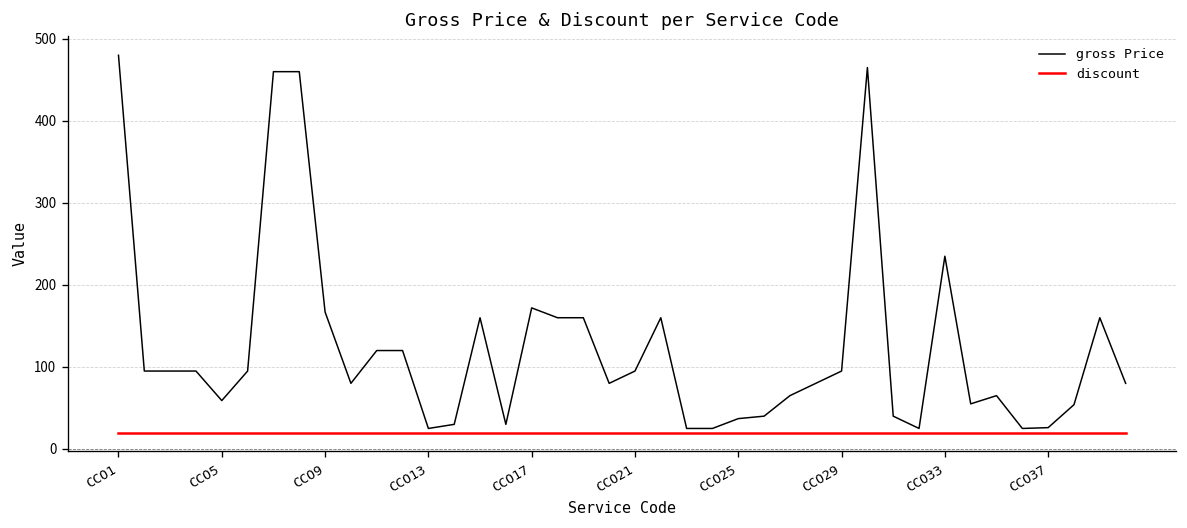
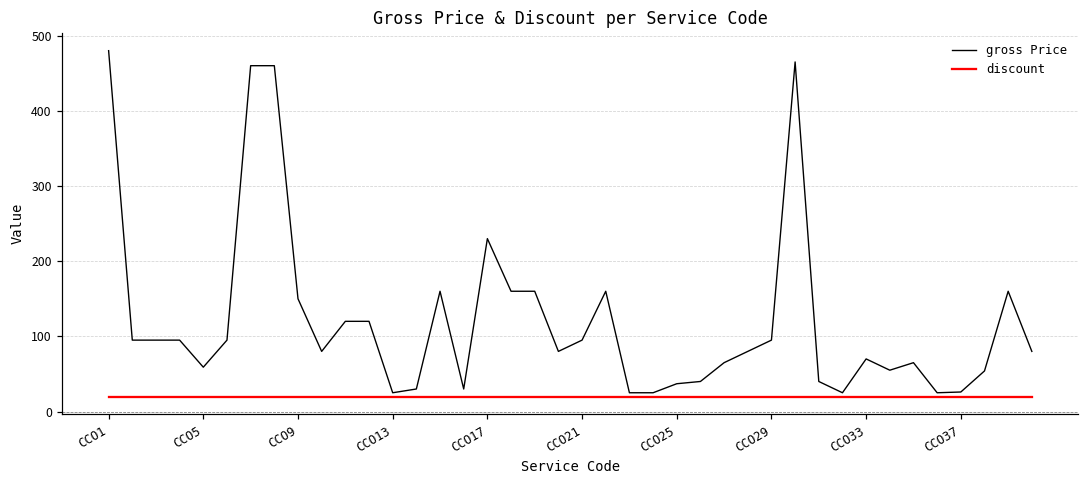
gross Price, CCO9: 170 -> 150
gross Price, CCO17: 170 -> 230
gross Price, CCO33: 240 -> 70
